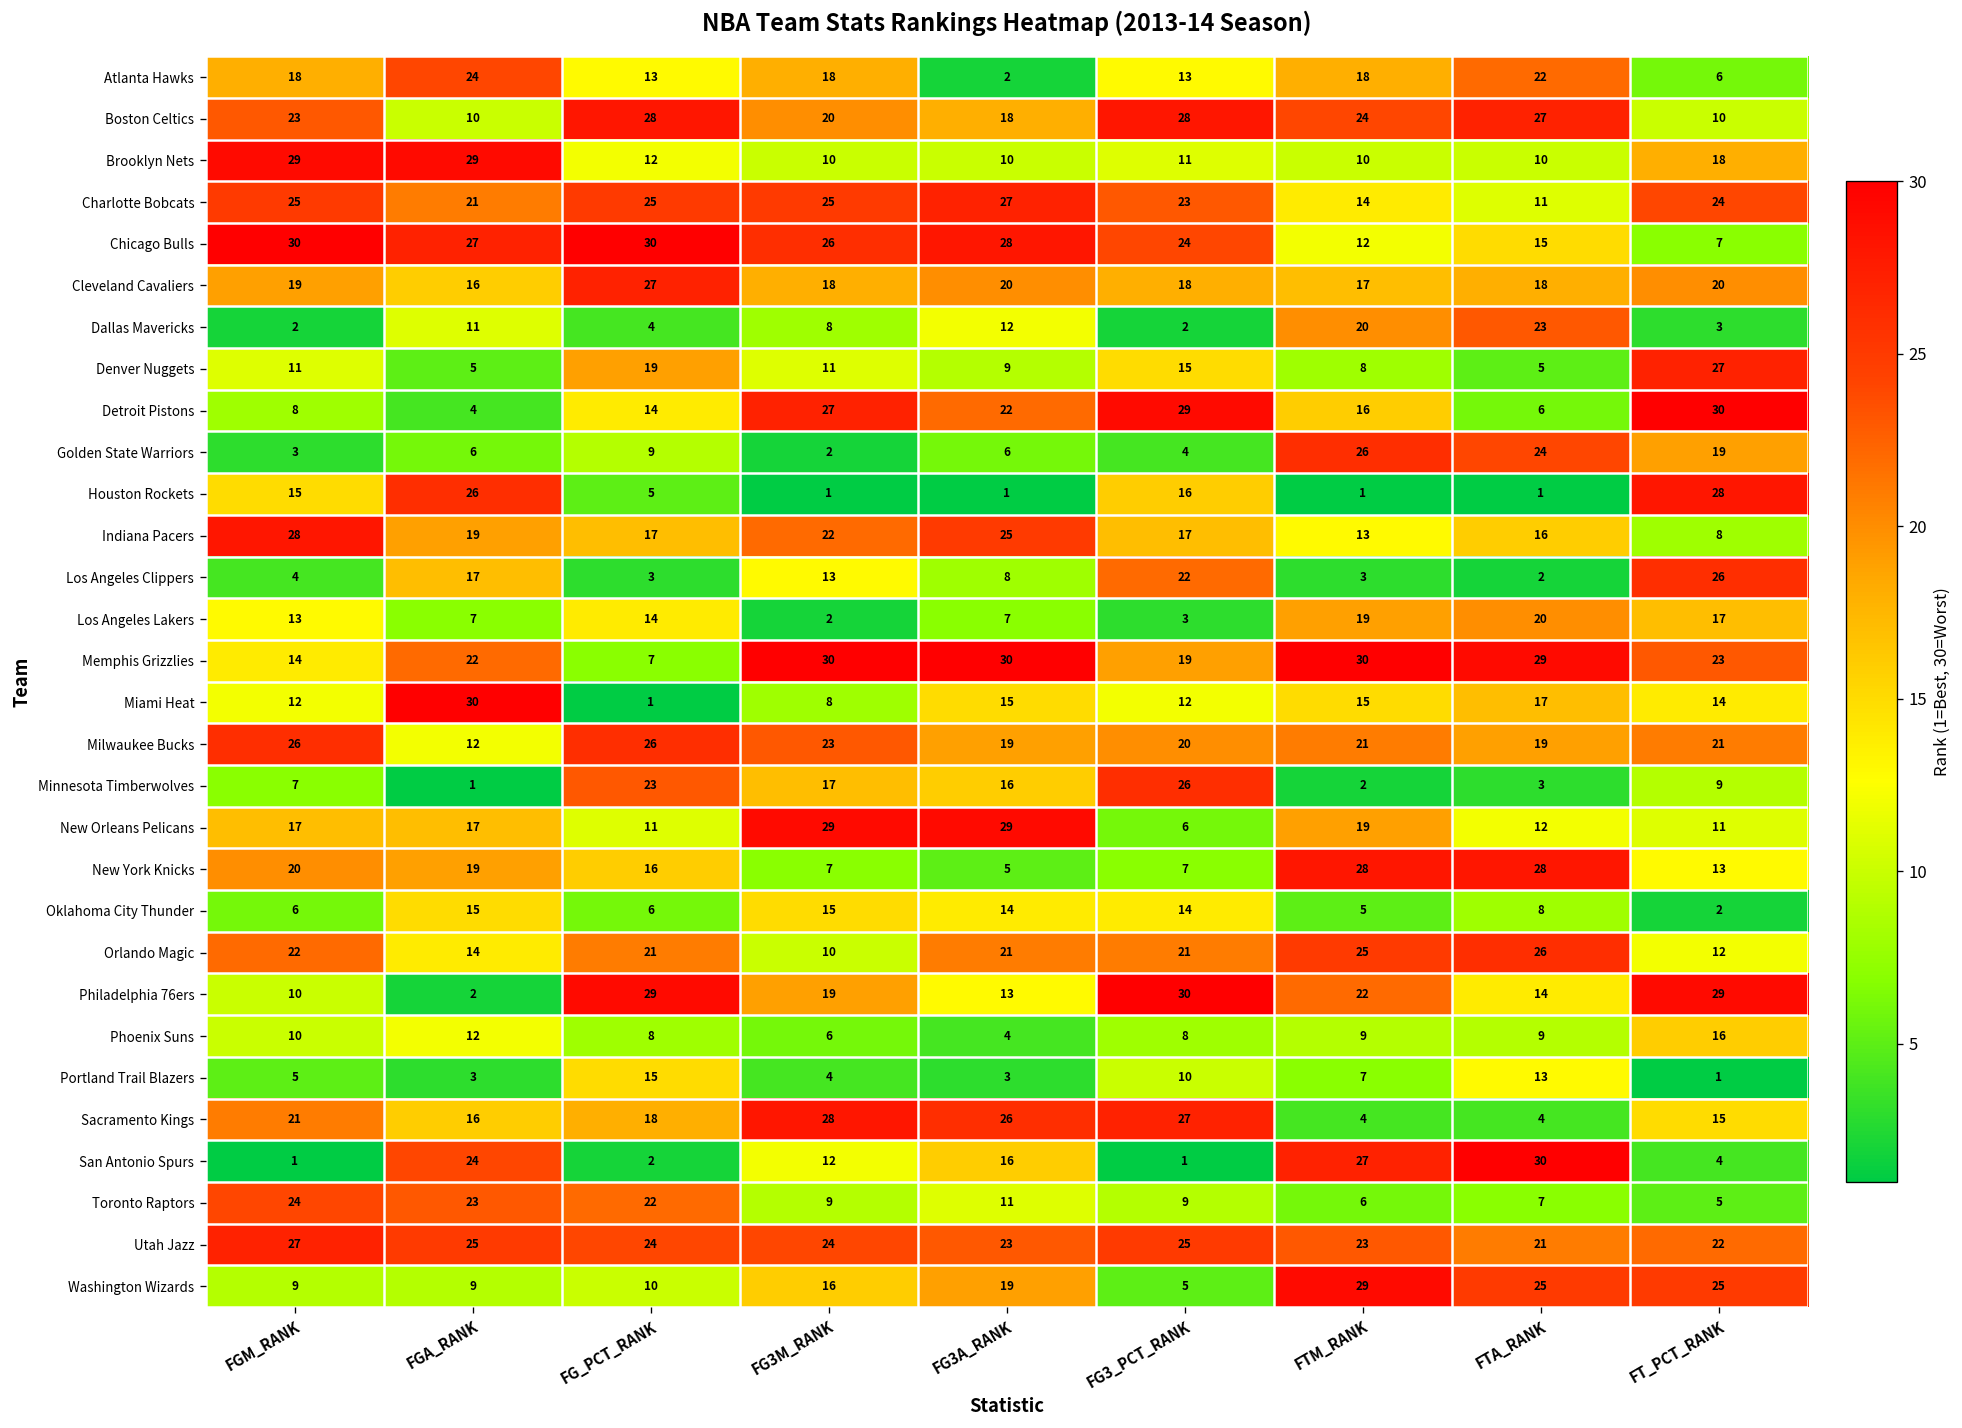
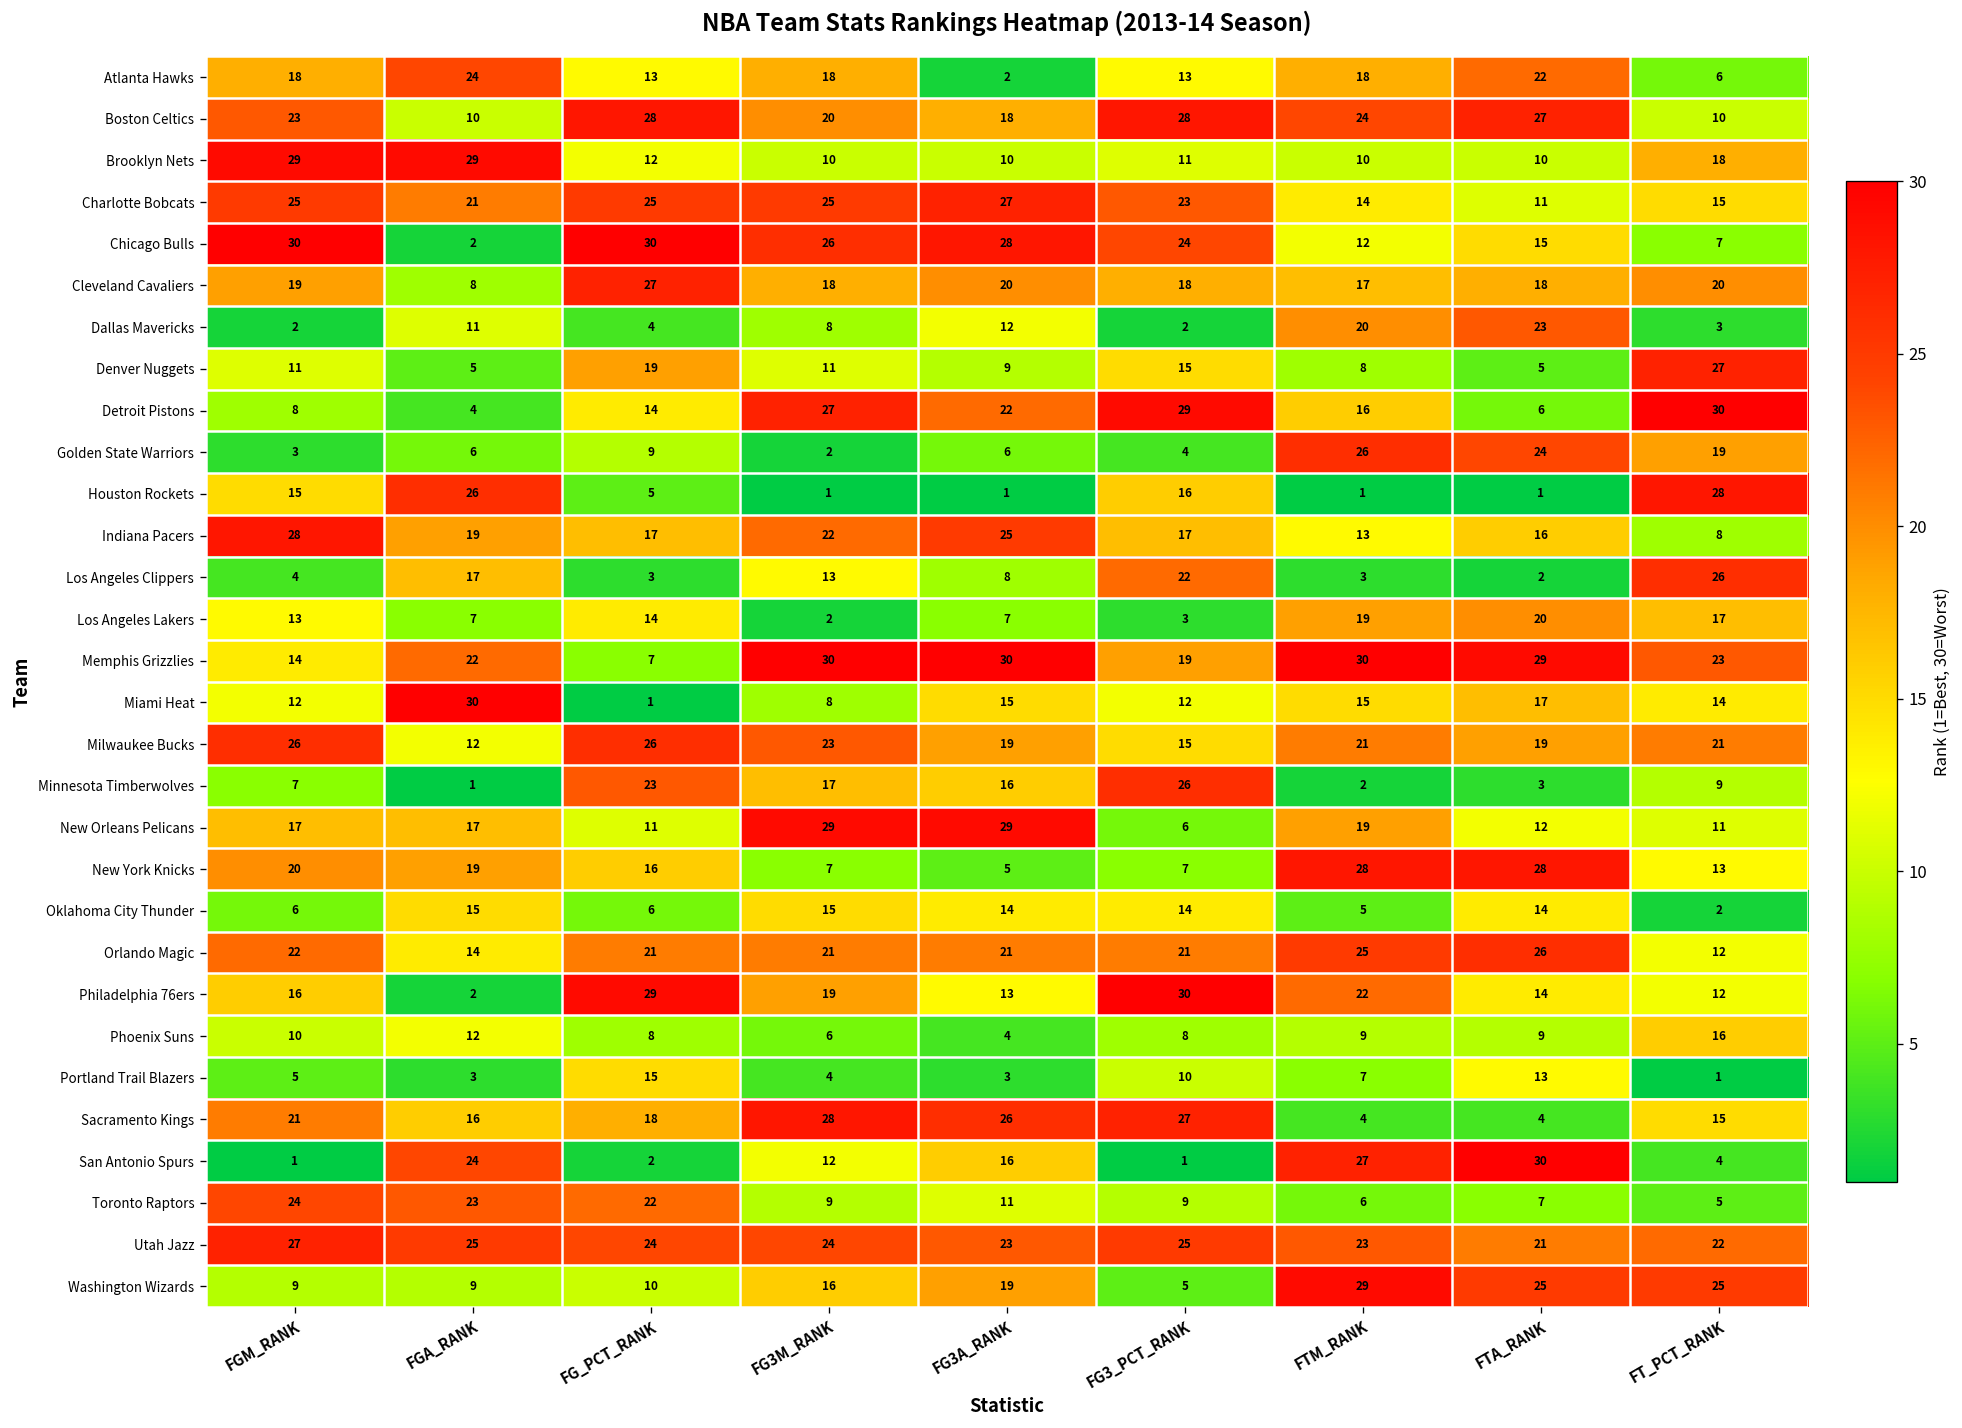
Charlotte Bobcats, FT_PCT_RANK: 24 -> 15
Chicago Bulls, FGA_RANK: 27 -> 2
Cleveland Cavaliers, FGA_RANK: 16 -> 8
Milwaukee Bucks, FG3_PCT_RANK: 20 -> 15
Oklahoma City Thunder, FTA_RANK: 8 -> 14
Orlando Magic, FG3M_RANK: 10 -> 21
Philadelphia 76ers, FGM_RANK: 10 -> 16
Philadelphia 76ers, FT_PCT_RANK: 29 -> 12
